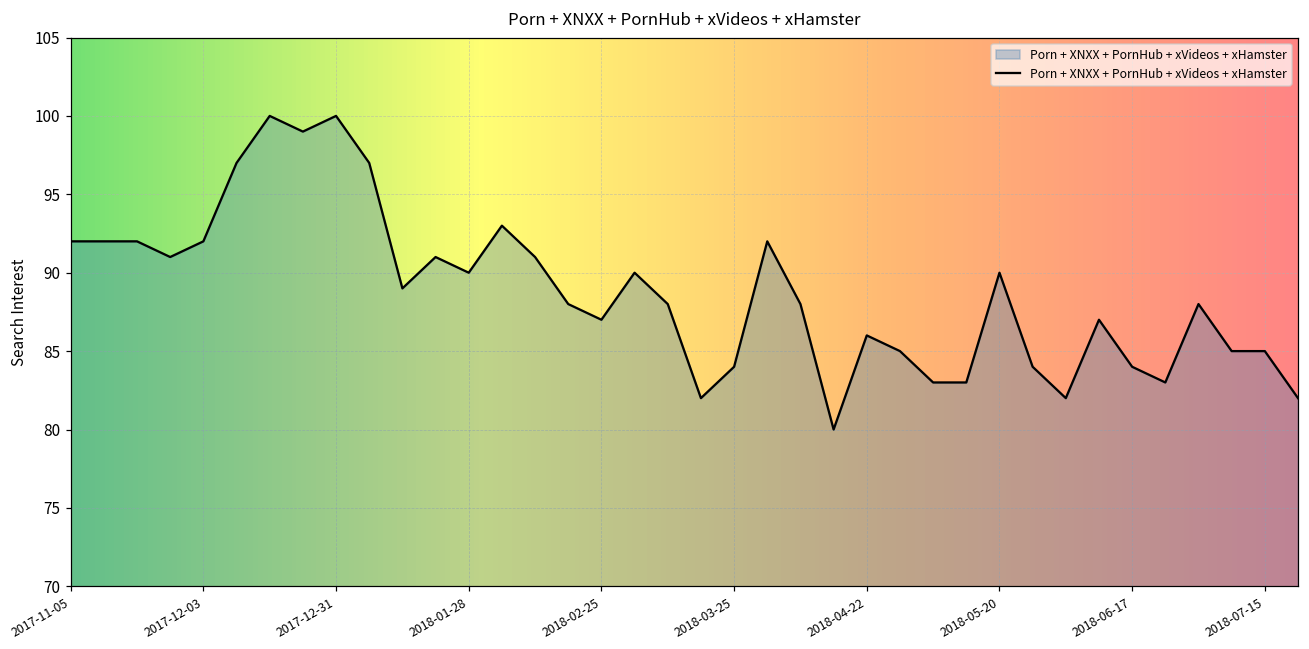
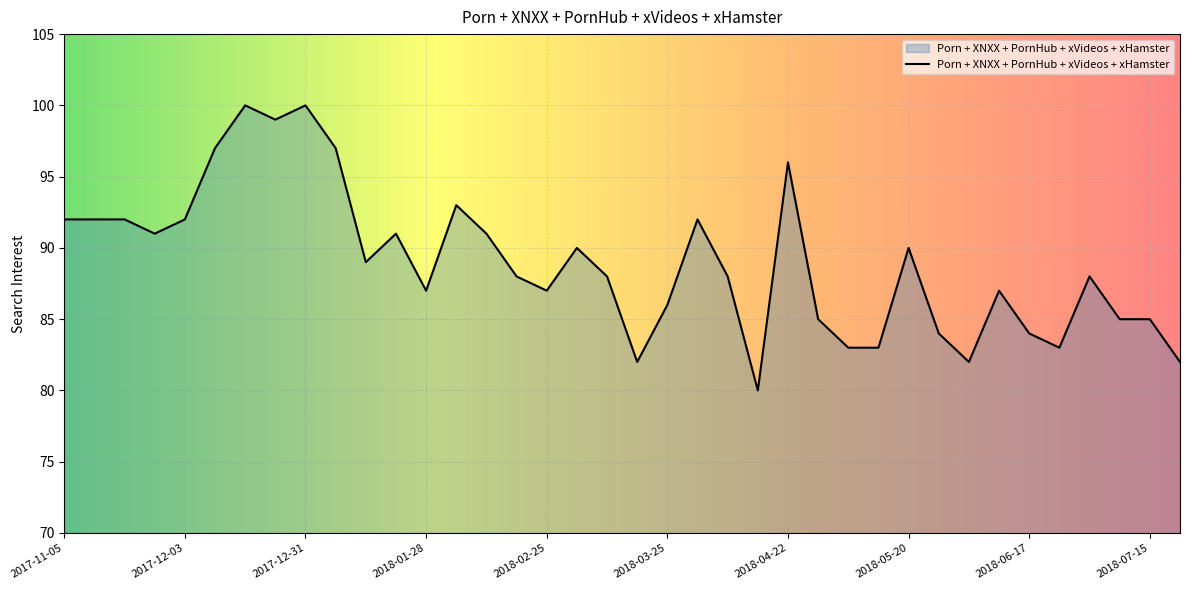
2018-01-28: 90 -> 87
2018-03-25: 84 -> 86
2018-04-22: 86 -> 96
